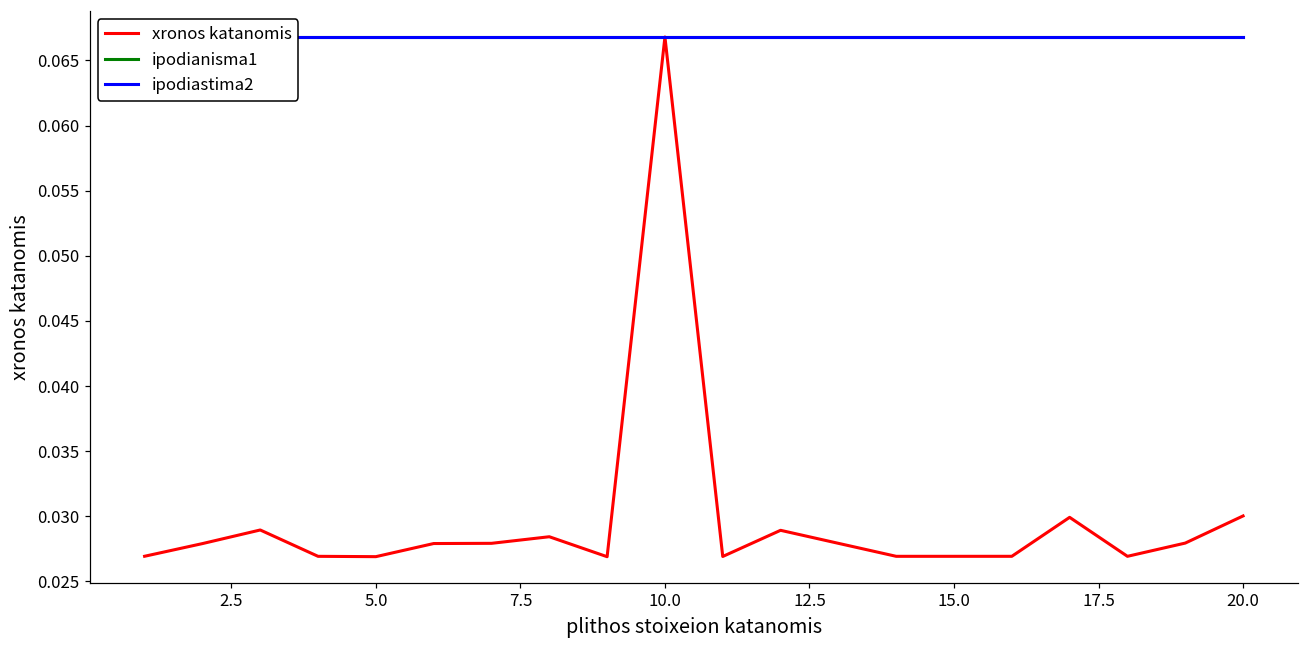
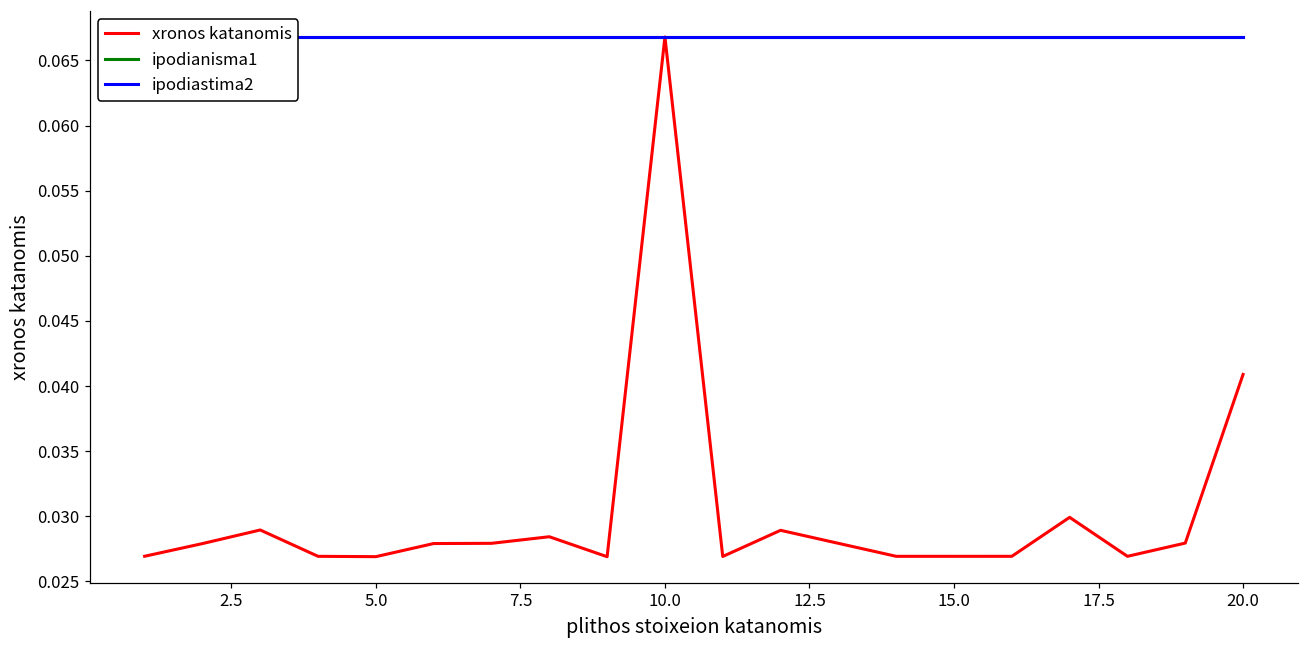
xronos katanomis, 20.0: 0.0300 -> 0.0409
